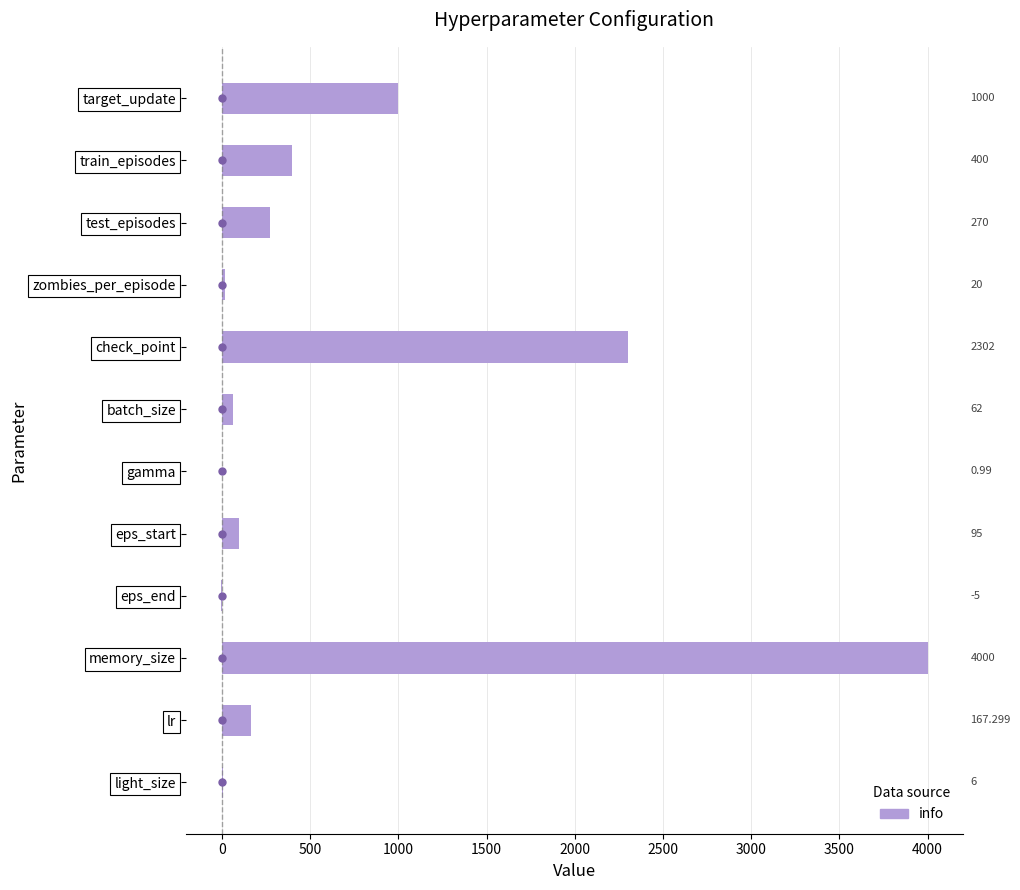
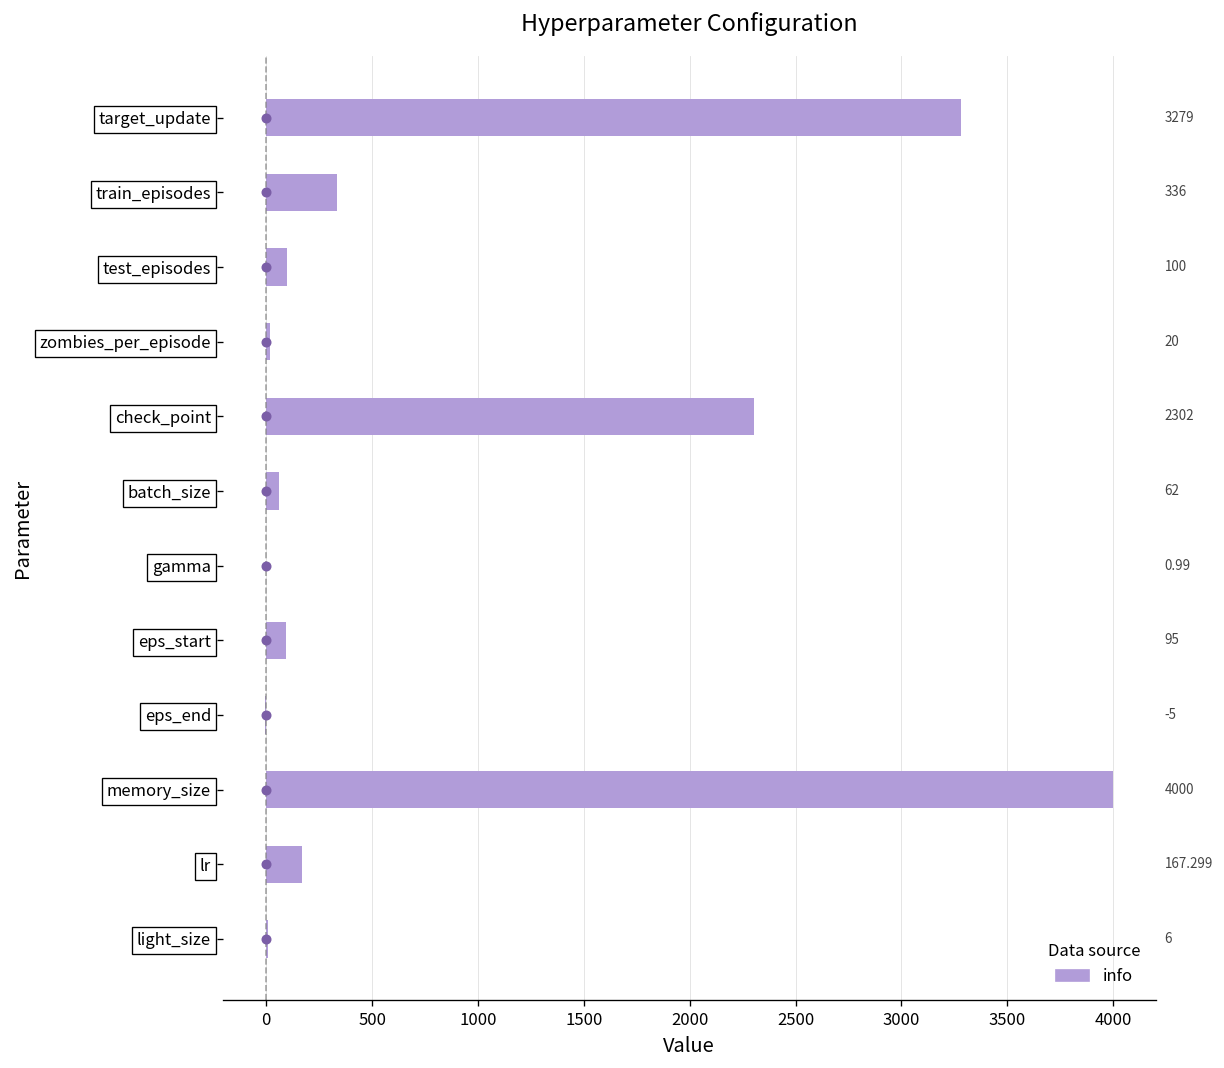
info, target_update: 1000 -> 3279
info, train_episodes: 400 -> 336
info, test_episodes: 270 -> 100
